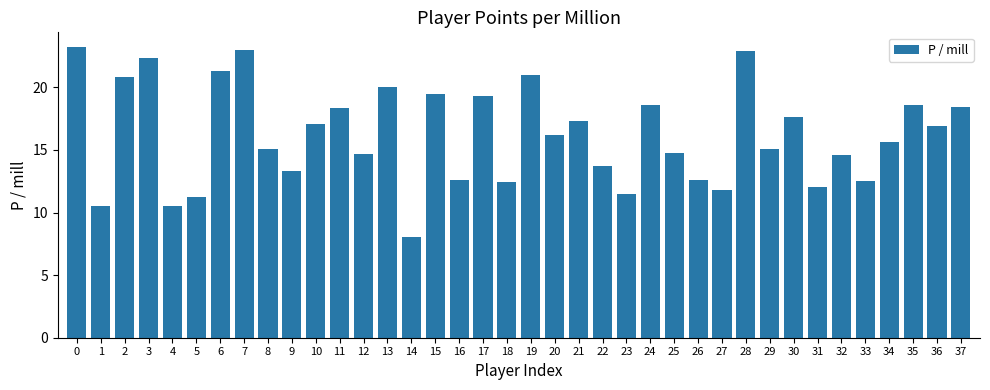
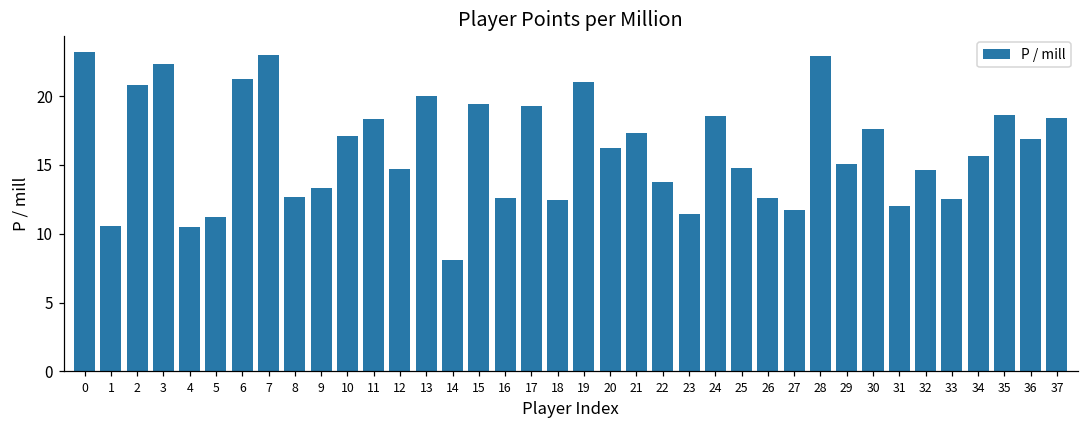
8: 15.1 -> 12.7
